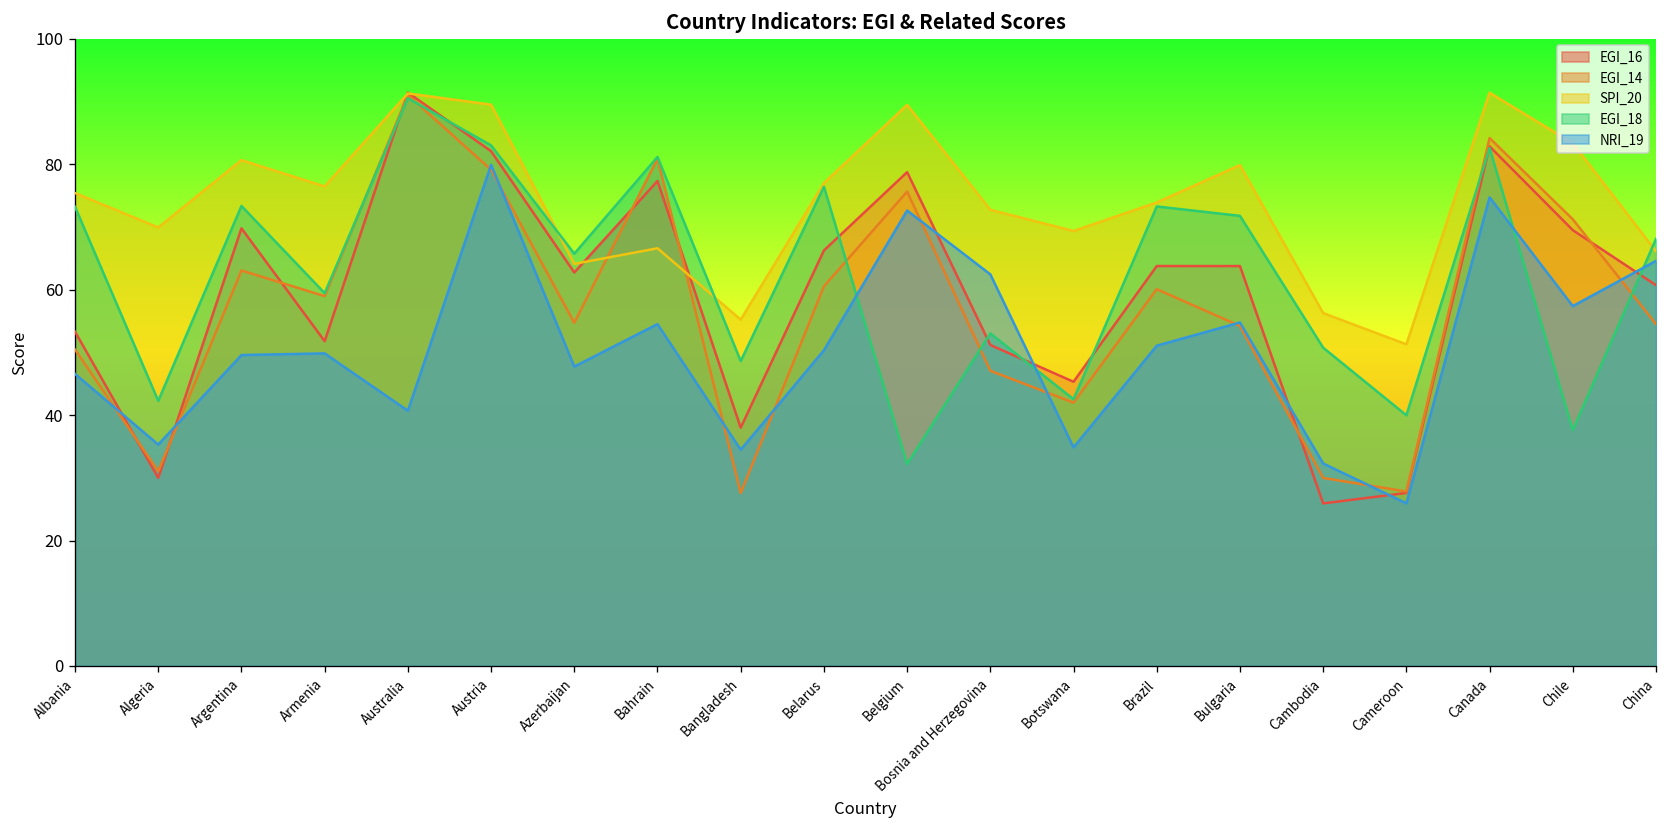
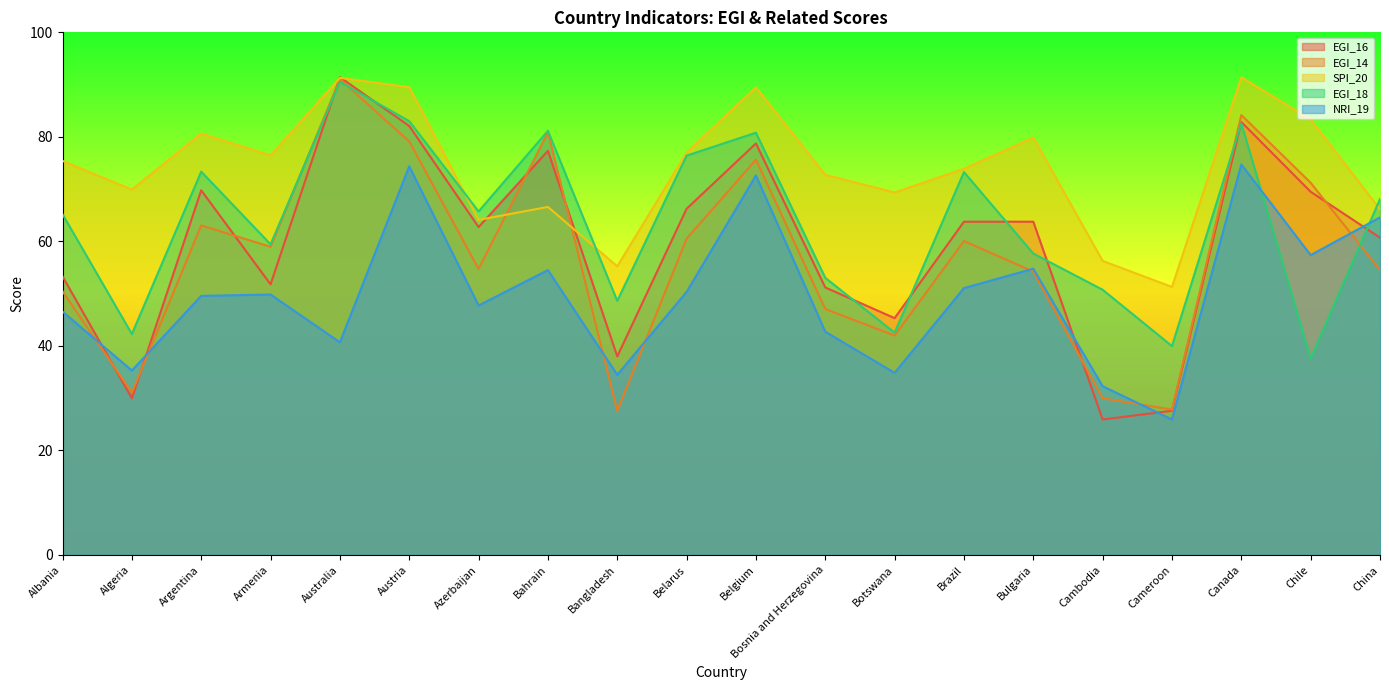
EGI_18, Albania: 73 -> 65
NRI_19, Austria: 80 -> 74
EGI_18, Belgium: 32 -> 81
NRI_19, Bosnia and Herzegovina: 62 -> 43
EGI_18, Bulgaria: 72 -> 58
